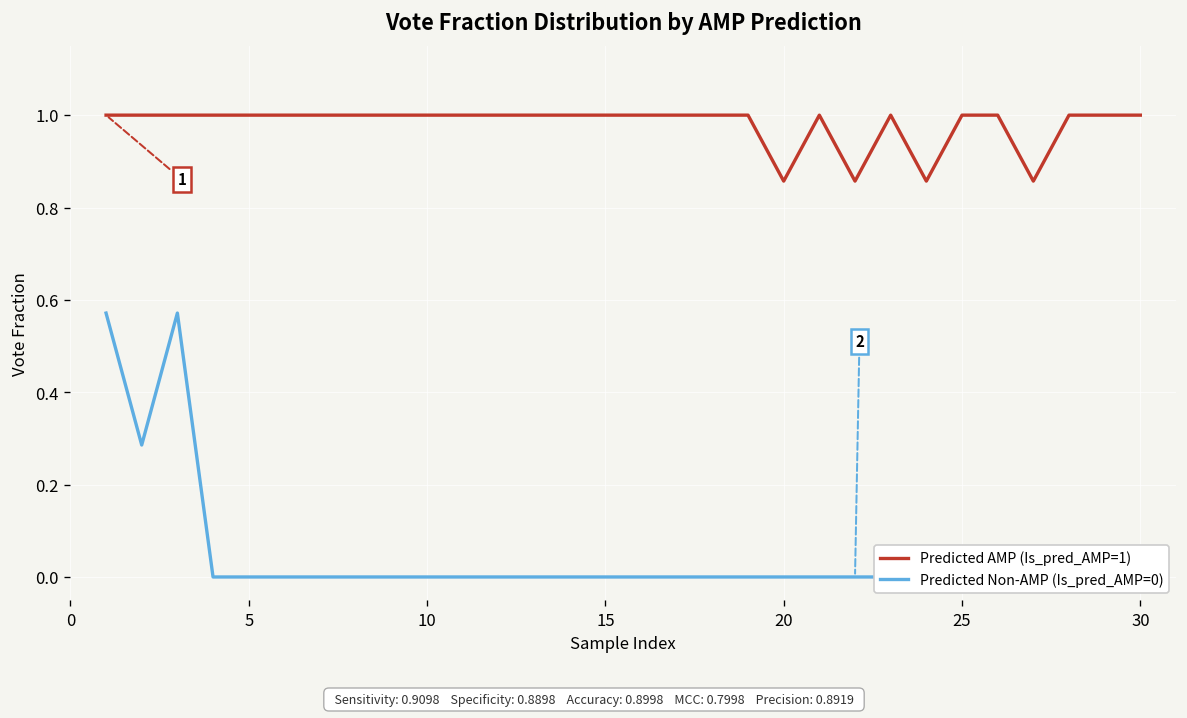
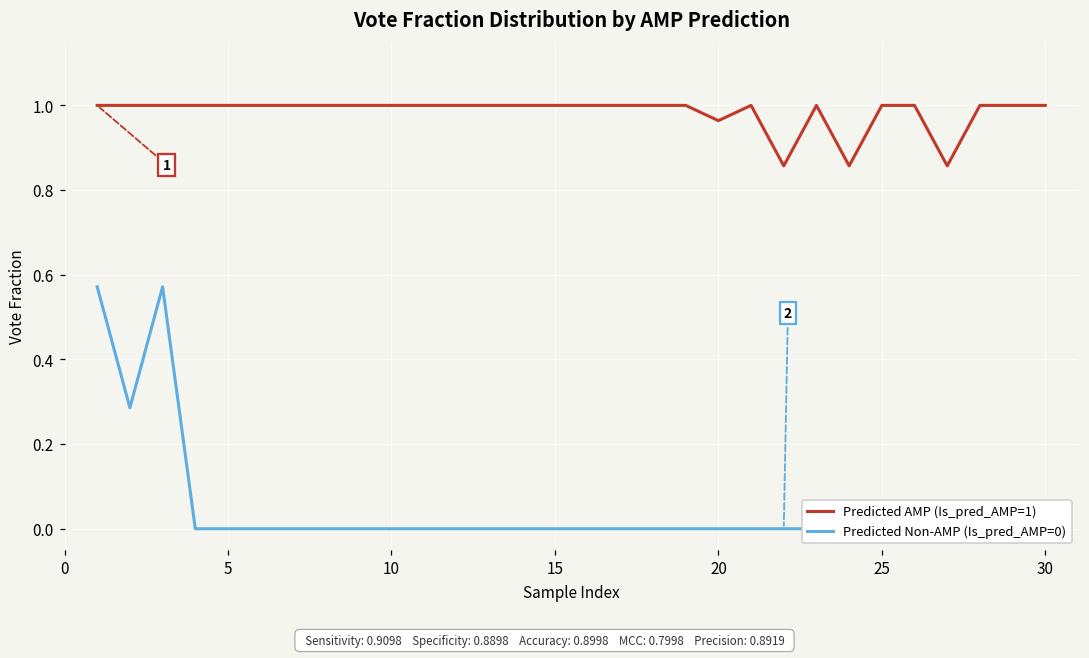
Predicted AMP (Is_pred_AMP=1), 20: 0.86 -> 0.96
